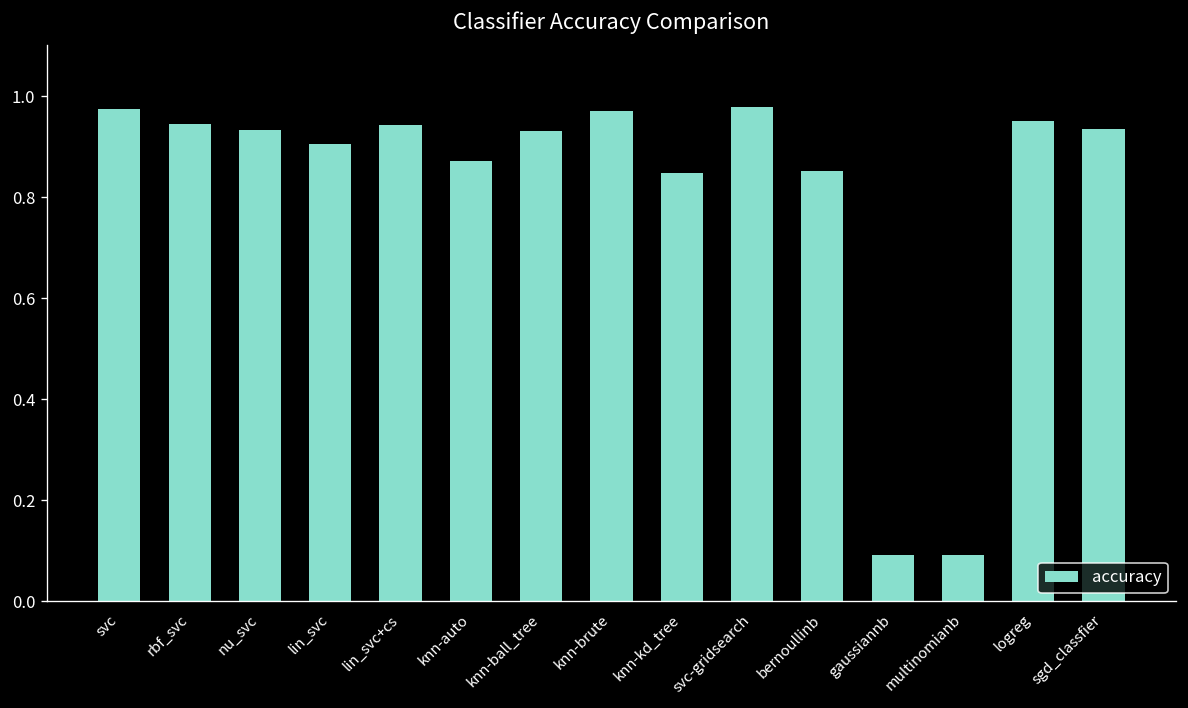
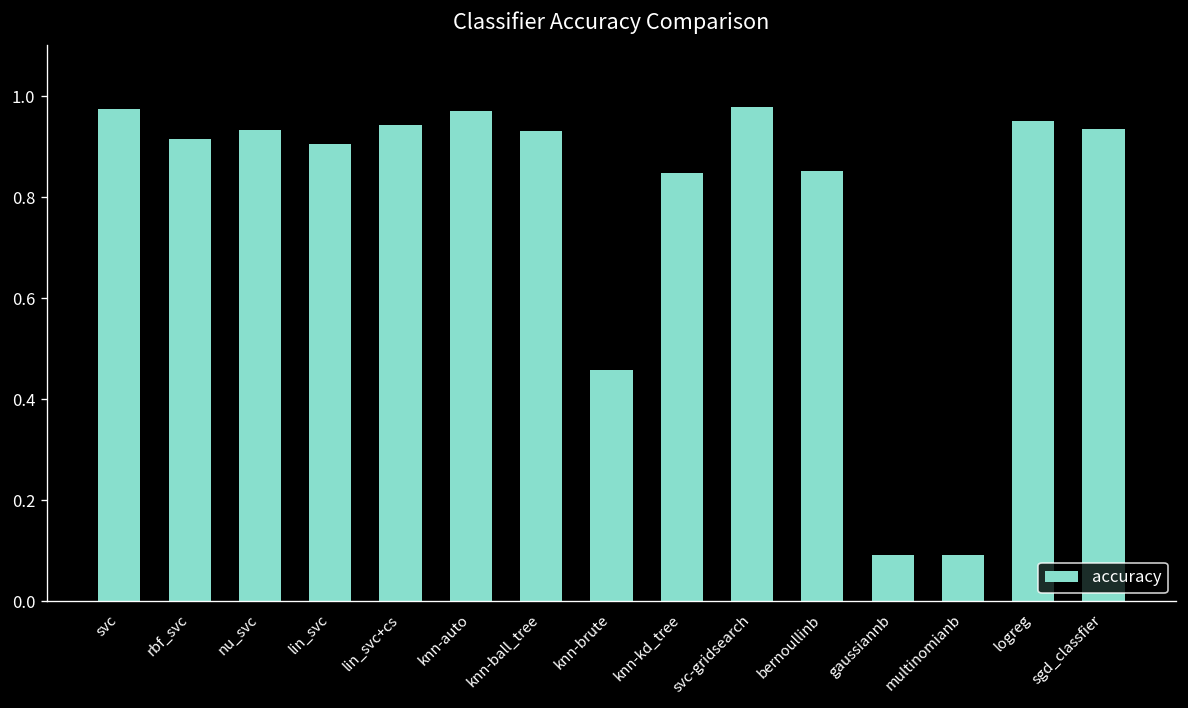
rbf_svc: 0.94 -> 0.91
knn-auto: 0.87 -> 0.97
knn-brute: 0.97 -> 0.46
